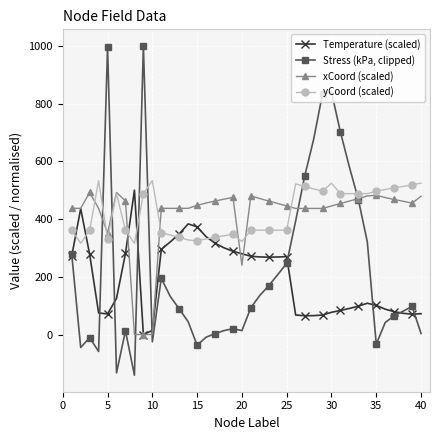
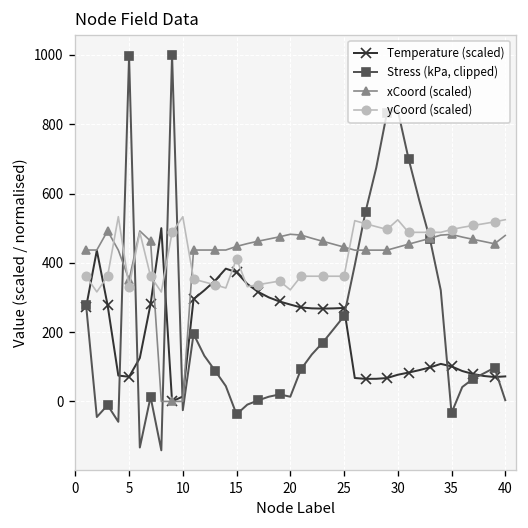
yCoord (scaled), 15: 320 -> 410
xCoord (scaled), 20: 240 -> 480
